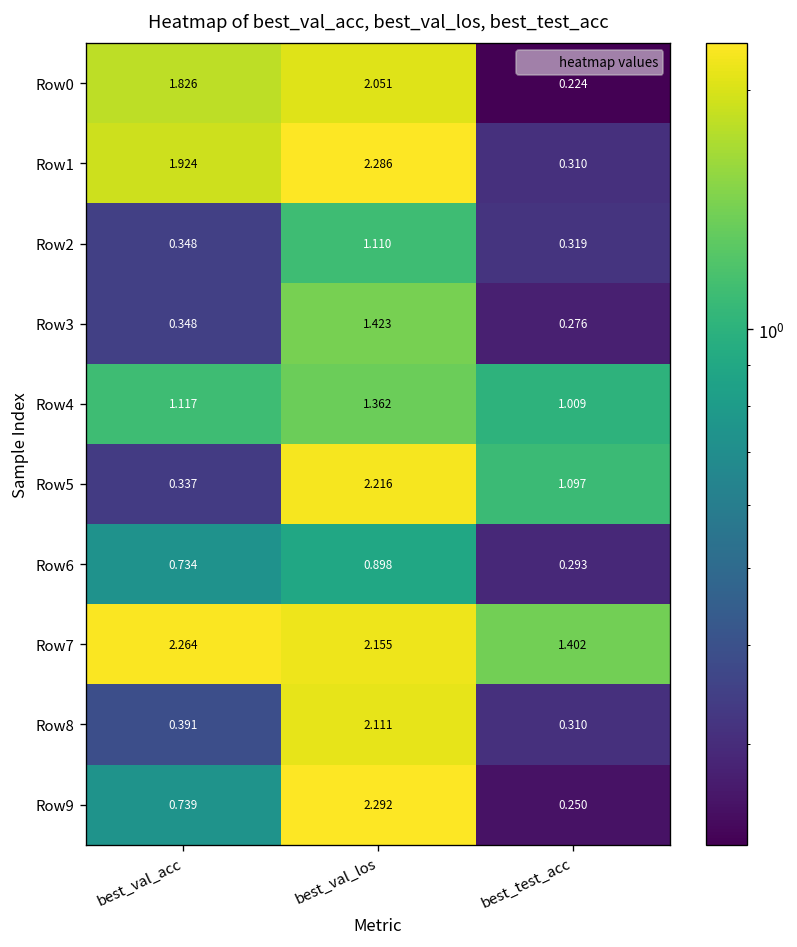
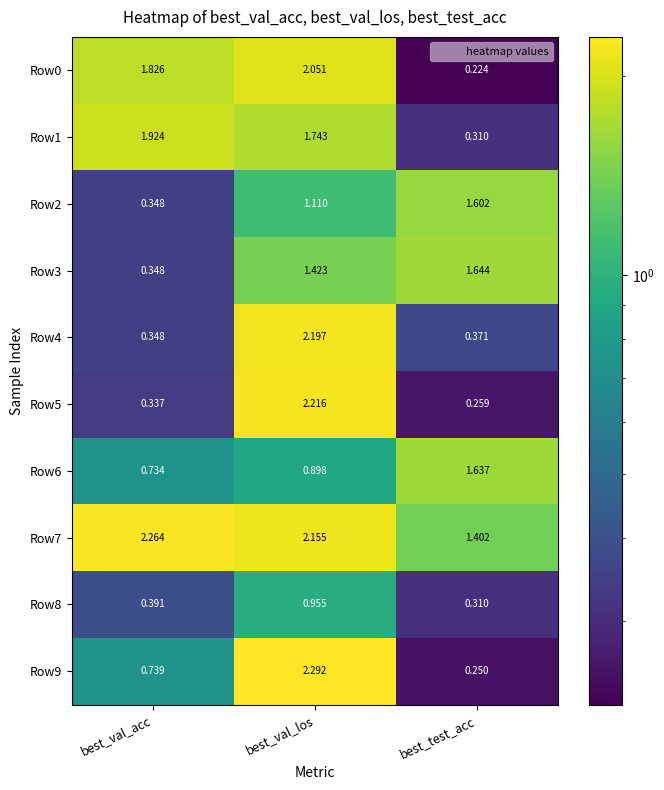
Row1, best_val_los: 2.286 -> 1.743
Row2, best_test_acc: 0.319 -> 1.602
Row3, best_test_acc: 0.276 -> 1.644
Row4, best_val_acc: 1.117 -> 0.348
Row4, best_val_los: 1.362 -> 2.197
Row4, best_test_acc: 1.009 -> 0.371
Row5, best_test_acc: 1.097 -> 0.259
Row6, best_test_acc: 0.293 -> 1.637
Row8, best_val_los: 2.111 -> 0.955
